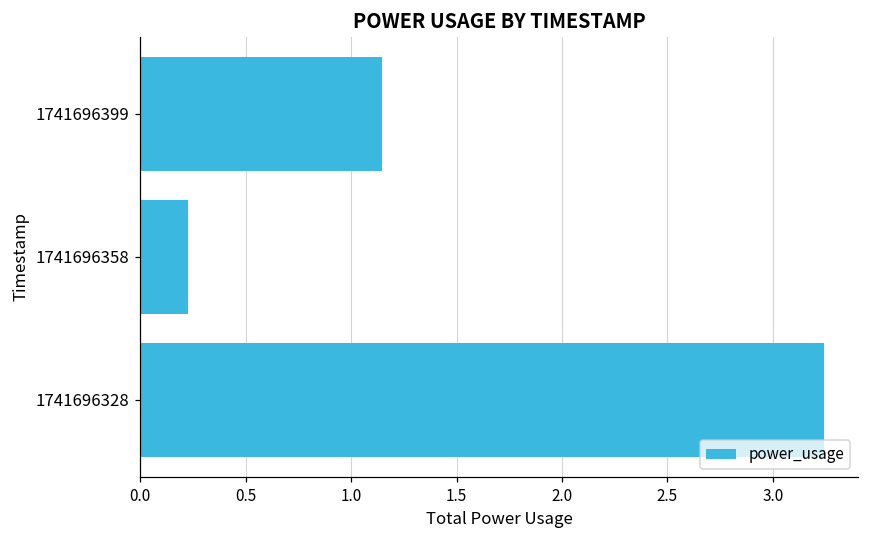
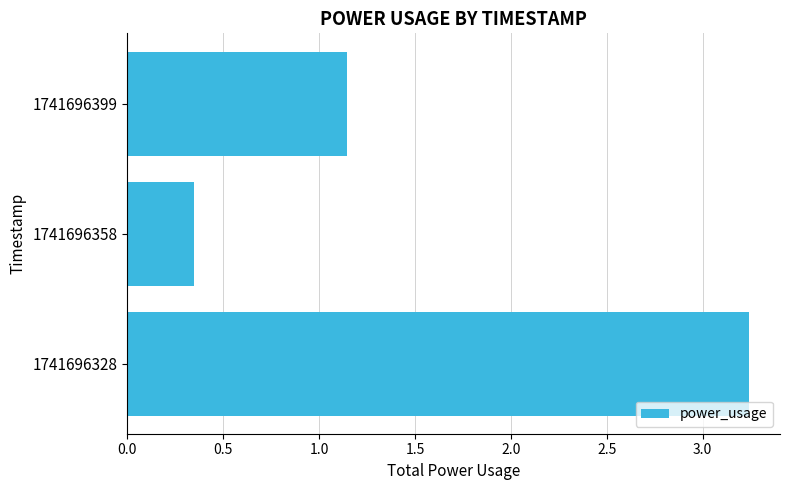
1741696358: 0.23 -> 0.35
